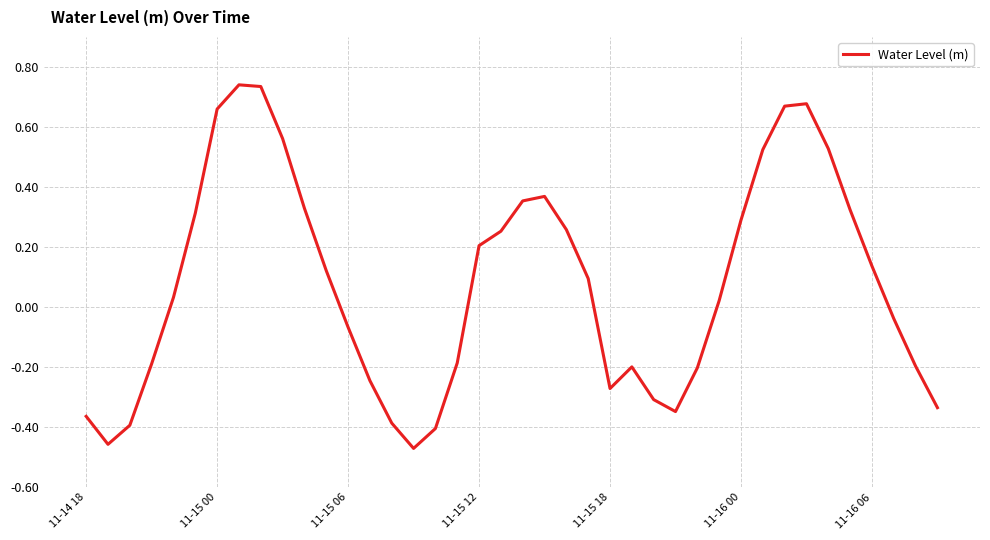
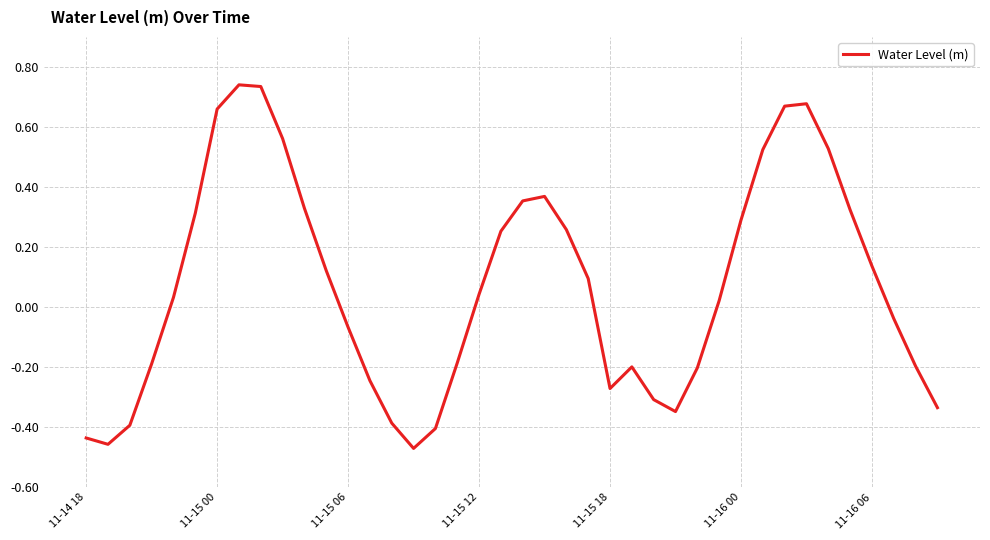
11-14 18: -0.36 -> -0.44
11-15 12: 0.21 -> 0.04
